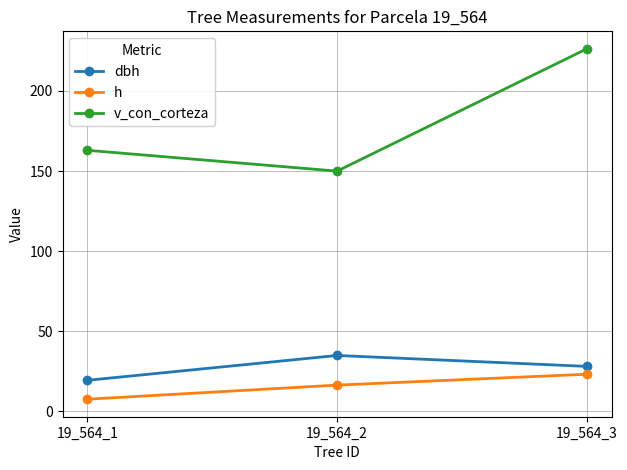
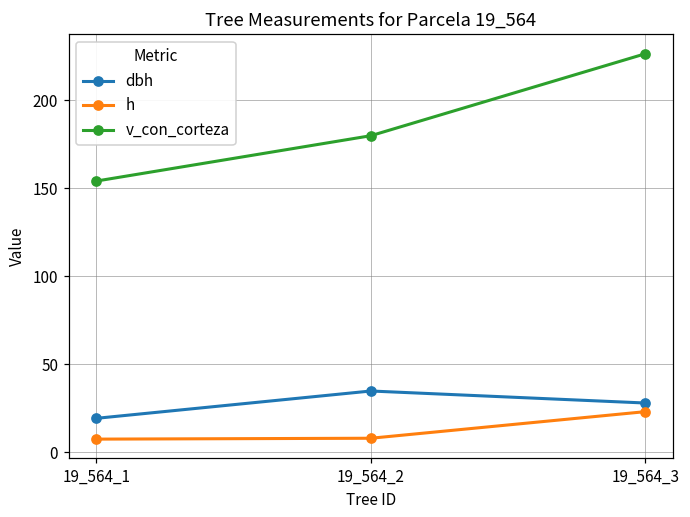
v_con_corteza, 19_564_1: 163 -> 154
h, 19_564_2: 16 -> 8
v_con_corteza, 19_564_2: 150 -> 180
